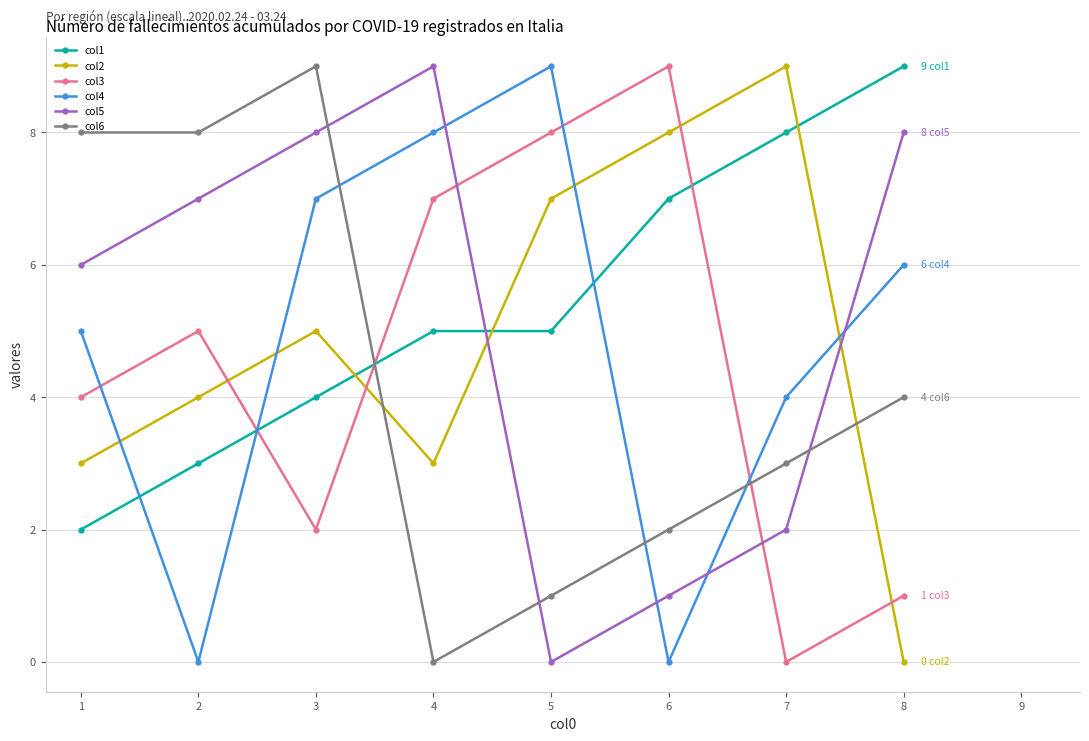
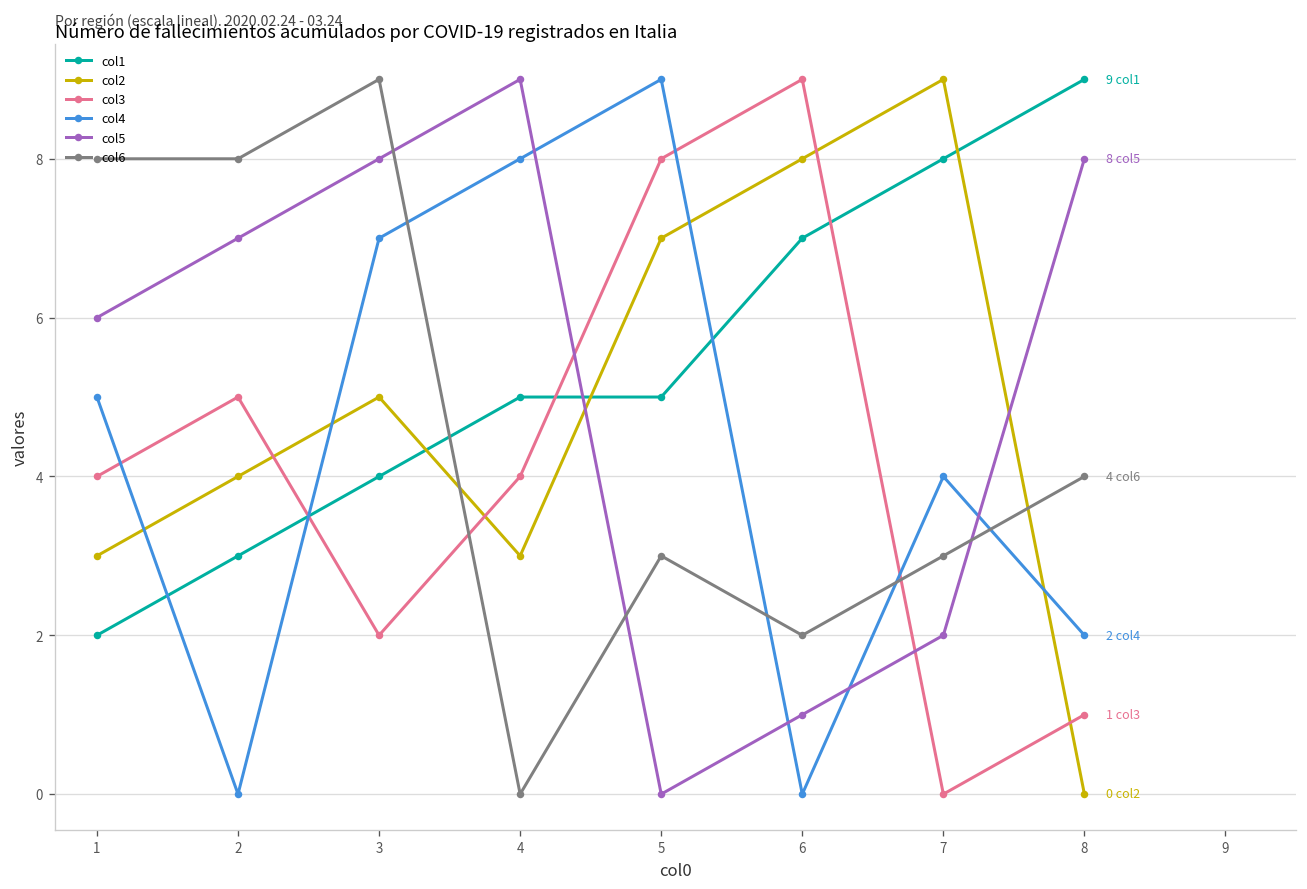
col3, 4: 7 -> 4
col6, 5: 1 -> 3
col4, 8: 6 -> 2
